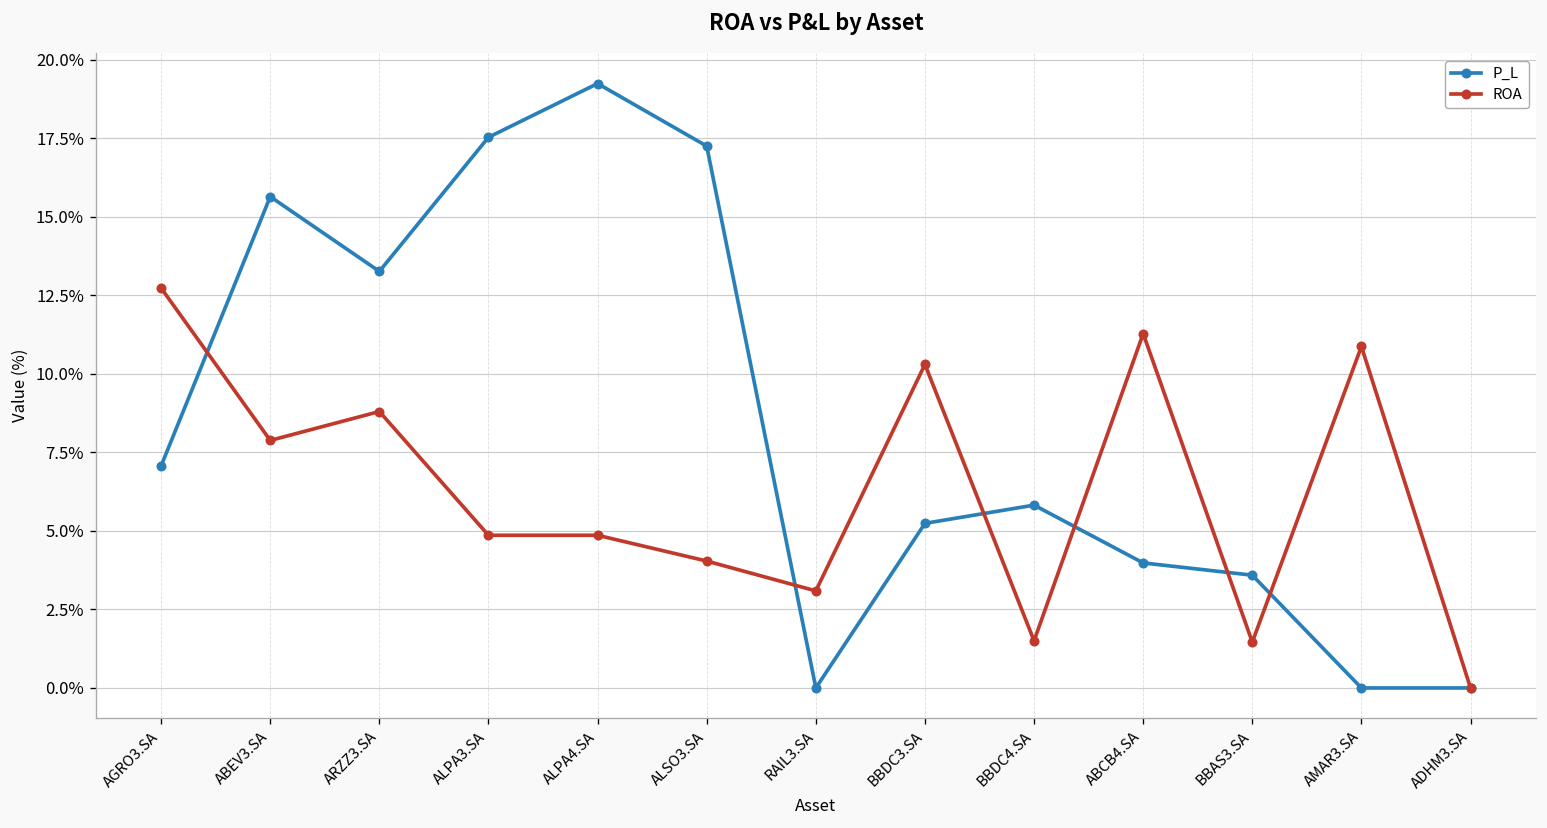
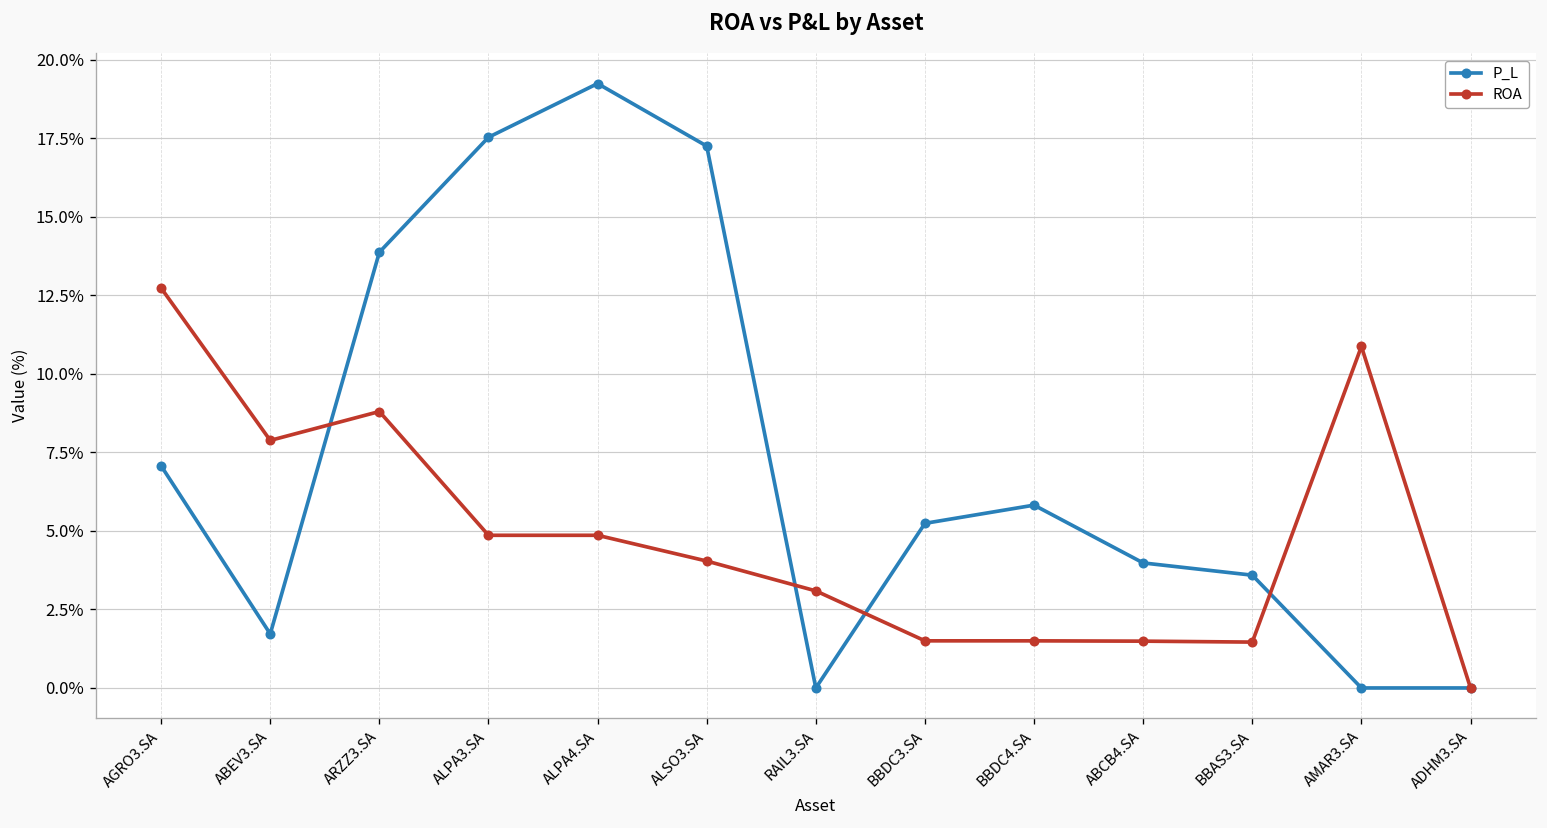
P_L, ABEV3.SA: 15.6% -> 1.7%
P_L, ARZZ3.SA: 13.3% -> 13.9%
ROA, BBDC3.SA: 10.3% -> 1.5%
ROA, ABCB4.SA: 11.3% -> 1.5%
